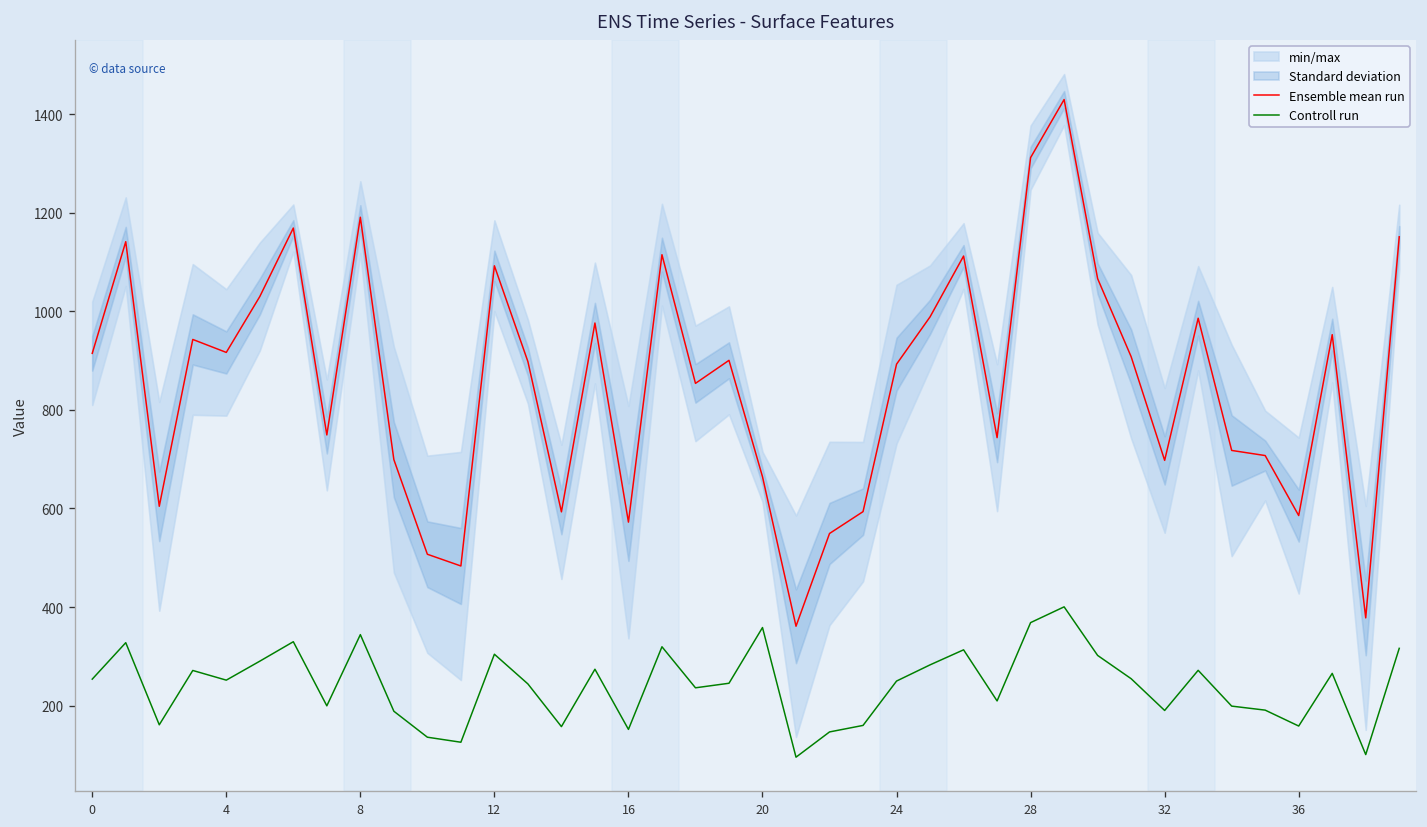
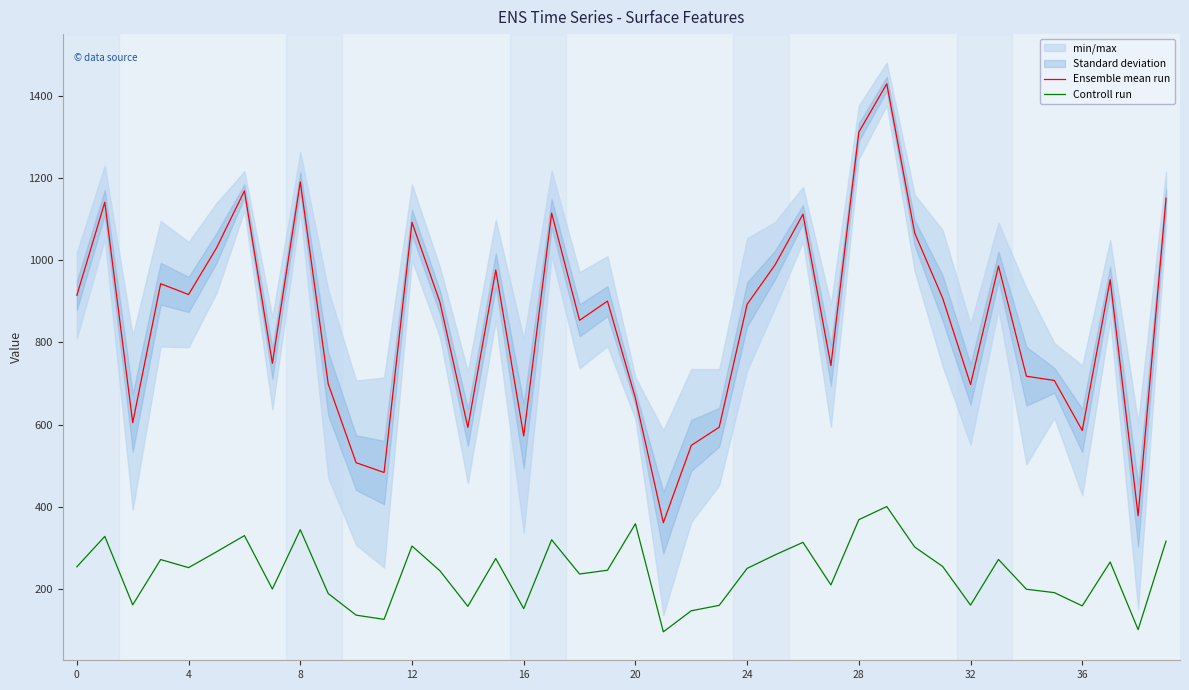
Controll run, 32: 190 -> 160
